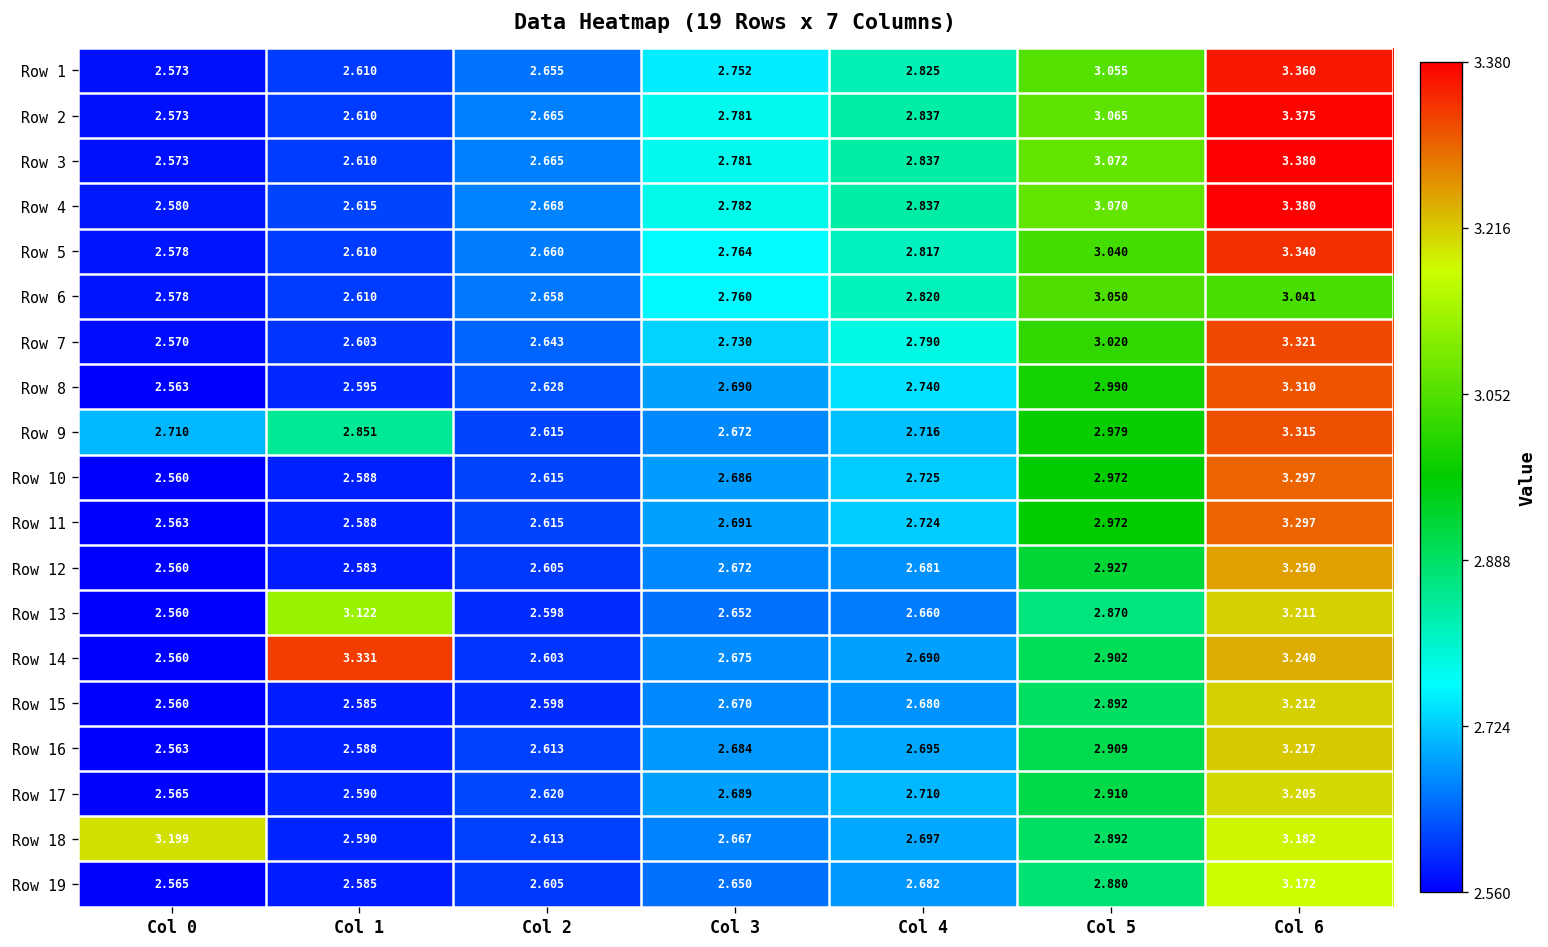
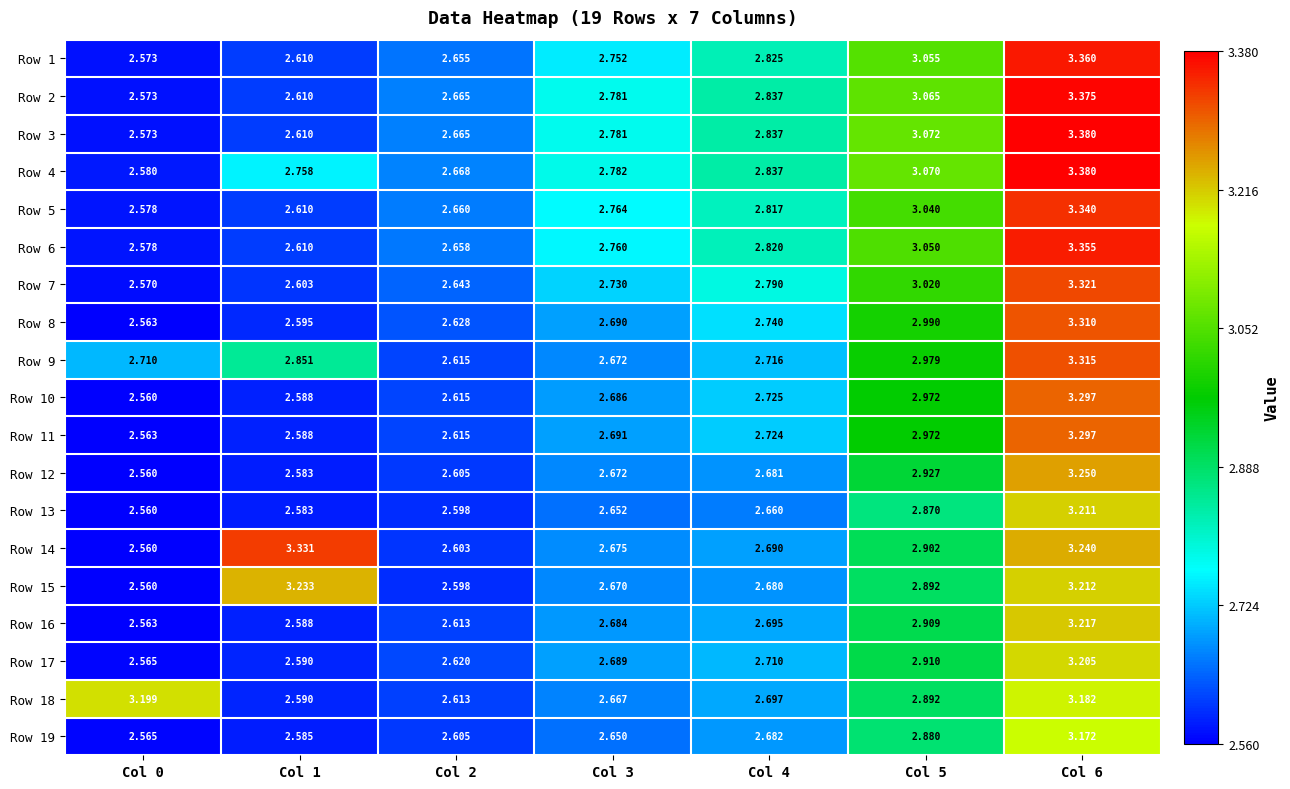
Row 4, Col 1: 2.615 -> 2.758
Row 6, Col 6: 3.041 -> 3.355
Row 13, Col 1: 3.122 -> 2.583
Row 15, Col 1: 2.585 -> 3.233
